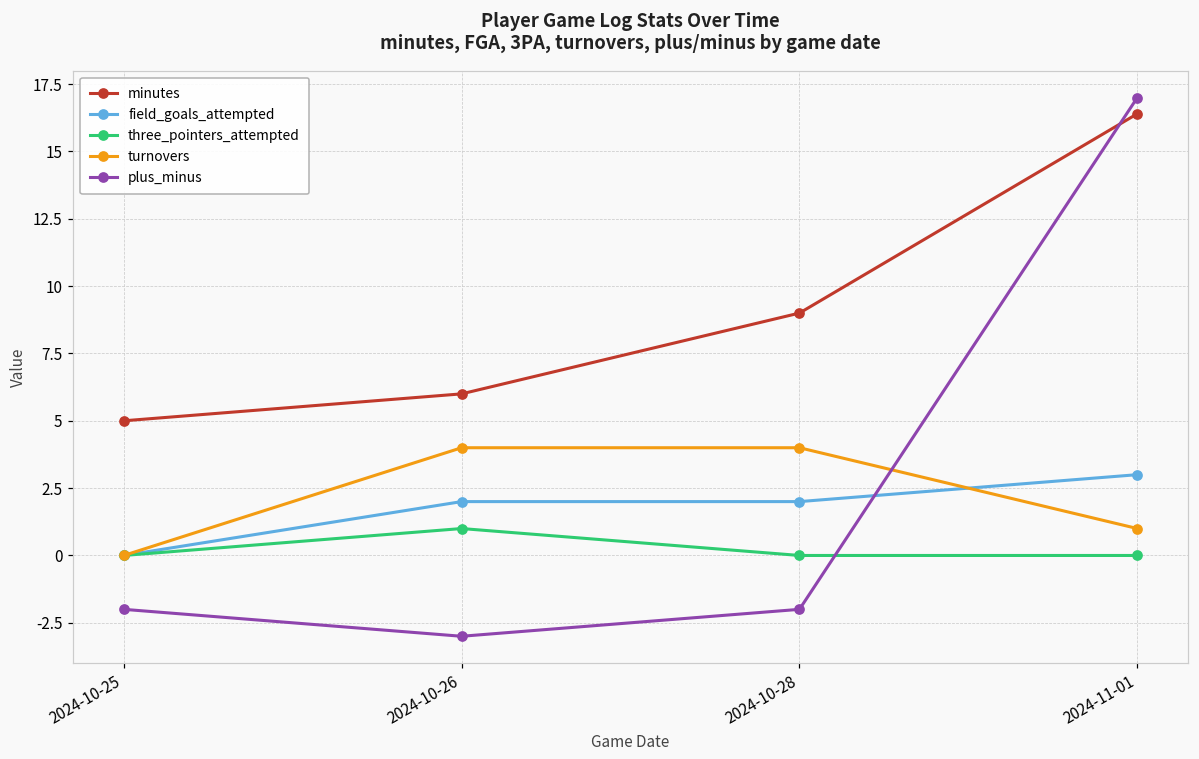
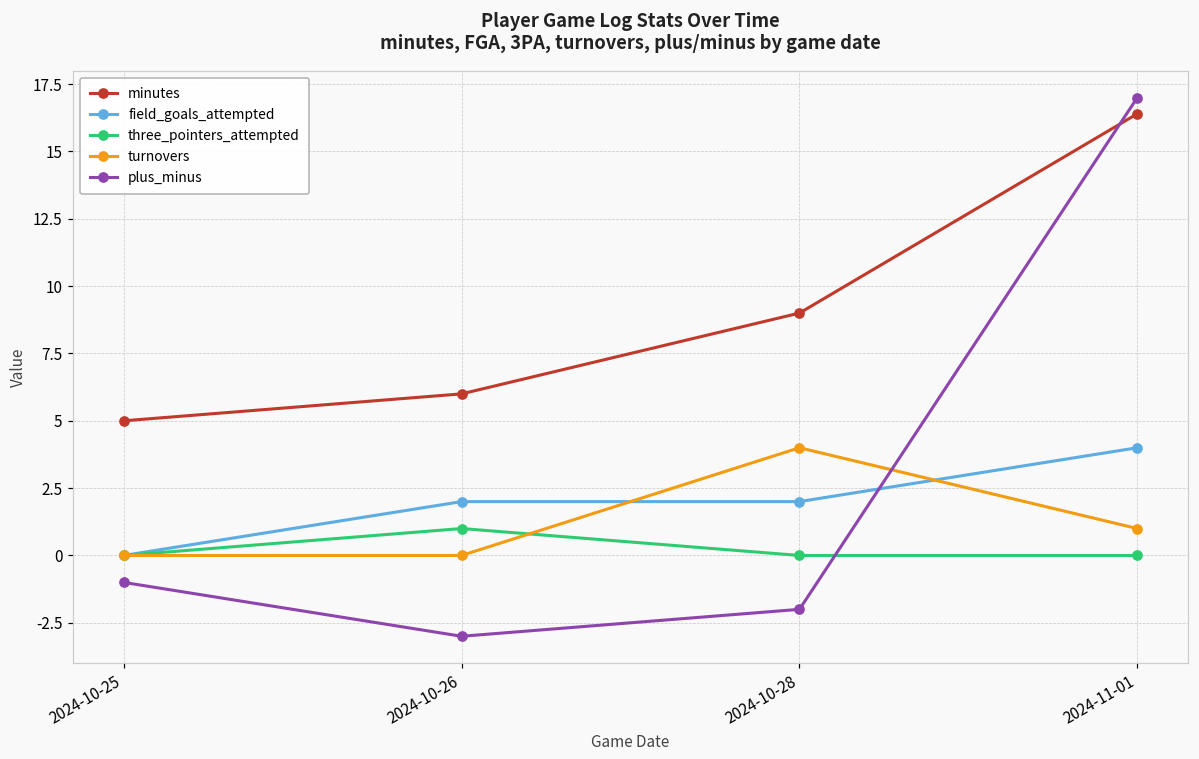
plus_minus, 2024-10-25: -2 -> -1
turnovers, 2024-10-26: 4 -> 0
field_goals_attempted, 2024-11-01: 3 -> 4
